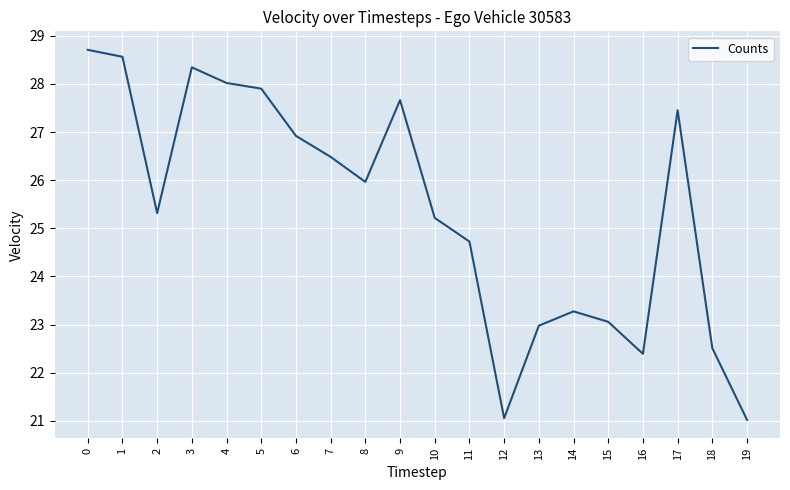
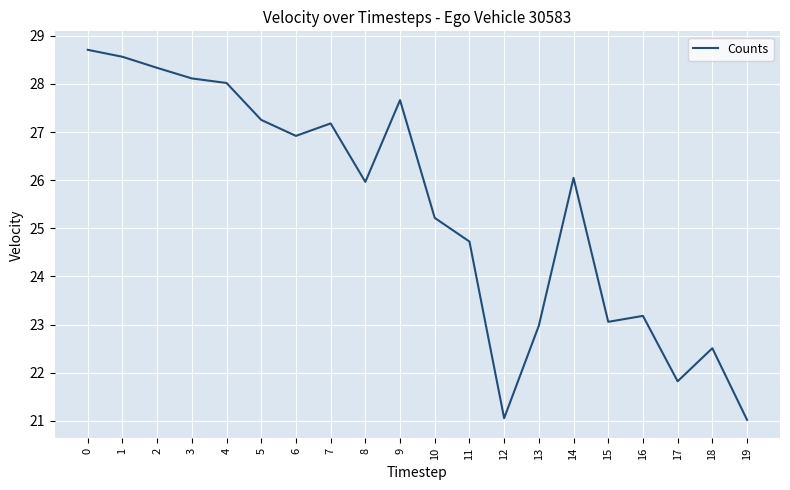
2: 25.3 -> 28.3
3: 28.3 -> 28.1
5: 27.9 -> 27.3
7: 26.5 -> 27.2
14: 23.3 -> 26.0
16: 22.4 -> 23.2
17: 27.5 -> 21.8
